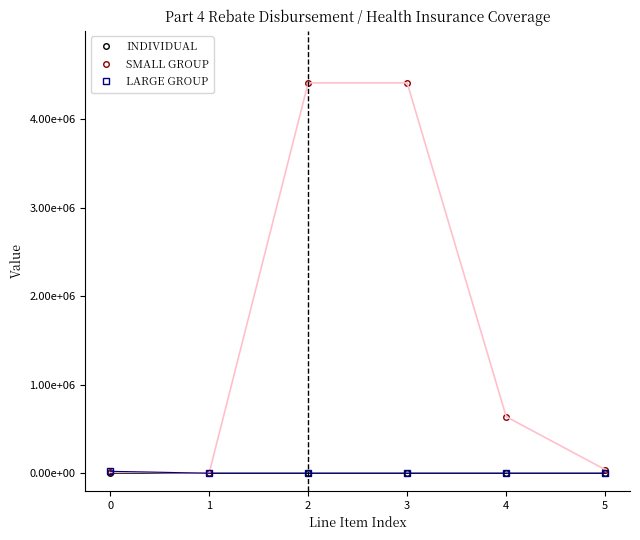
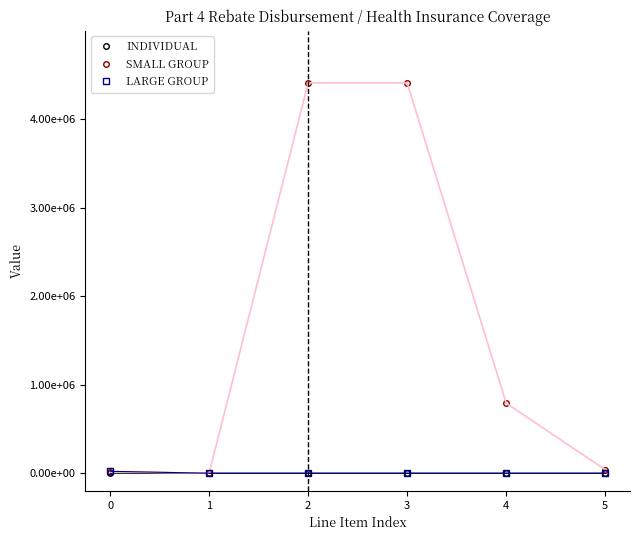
SMALL GROUP, 4: 600000 -> 800000
